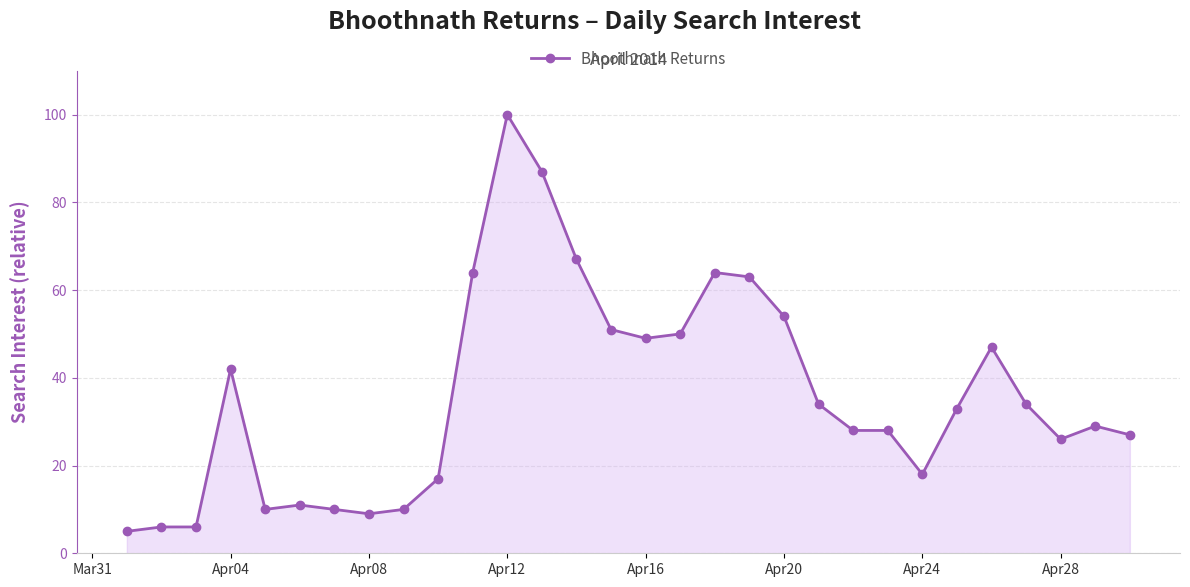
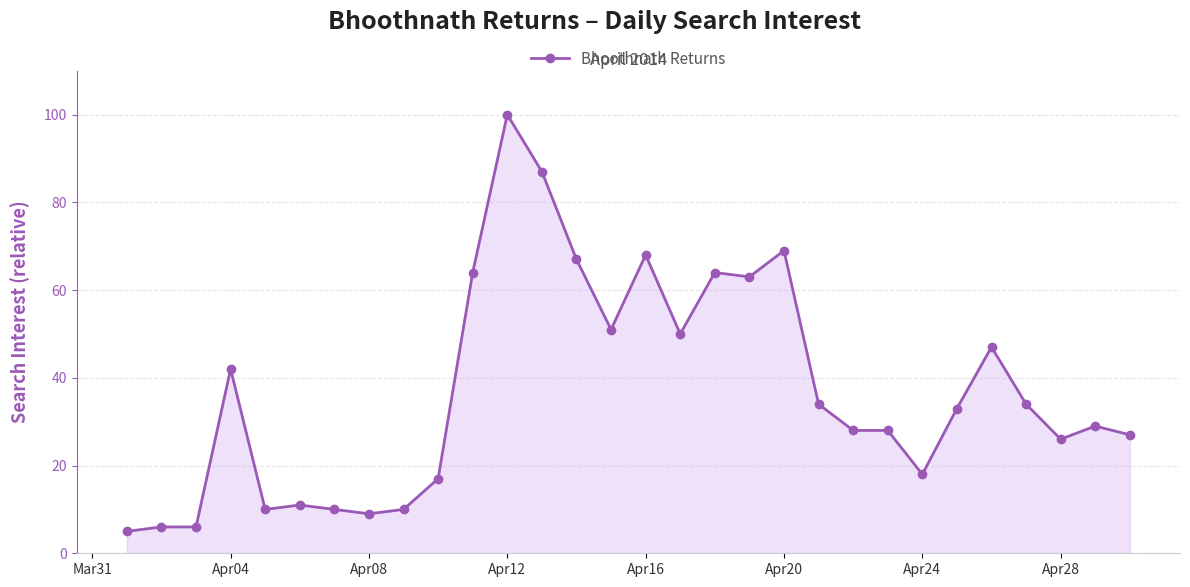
Apr16: 49 -> 68
Apr20: 54 -> 69
